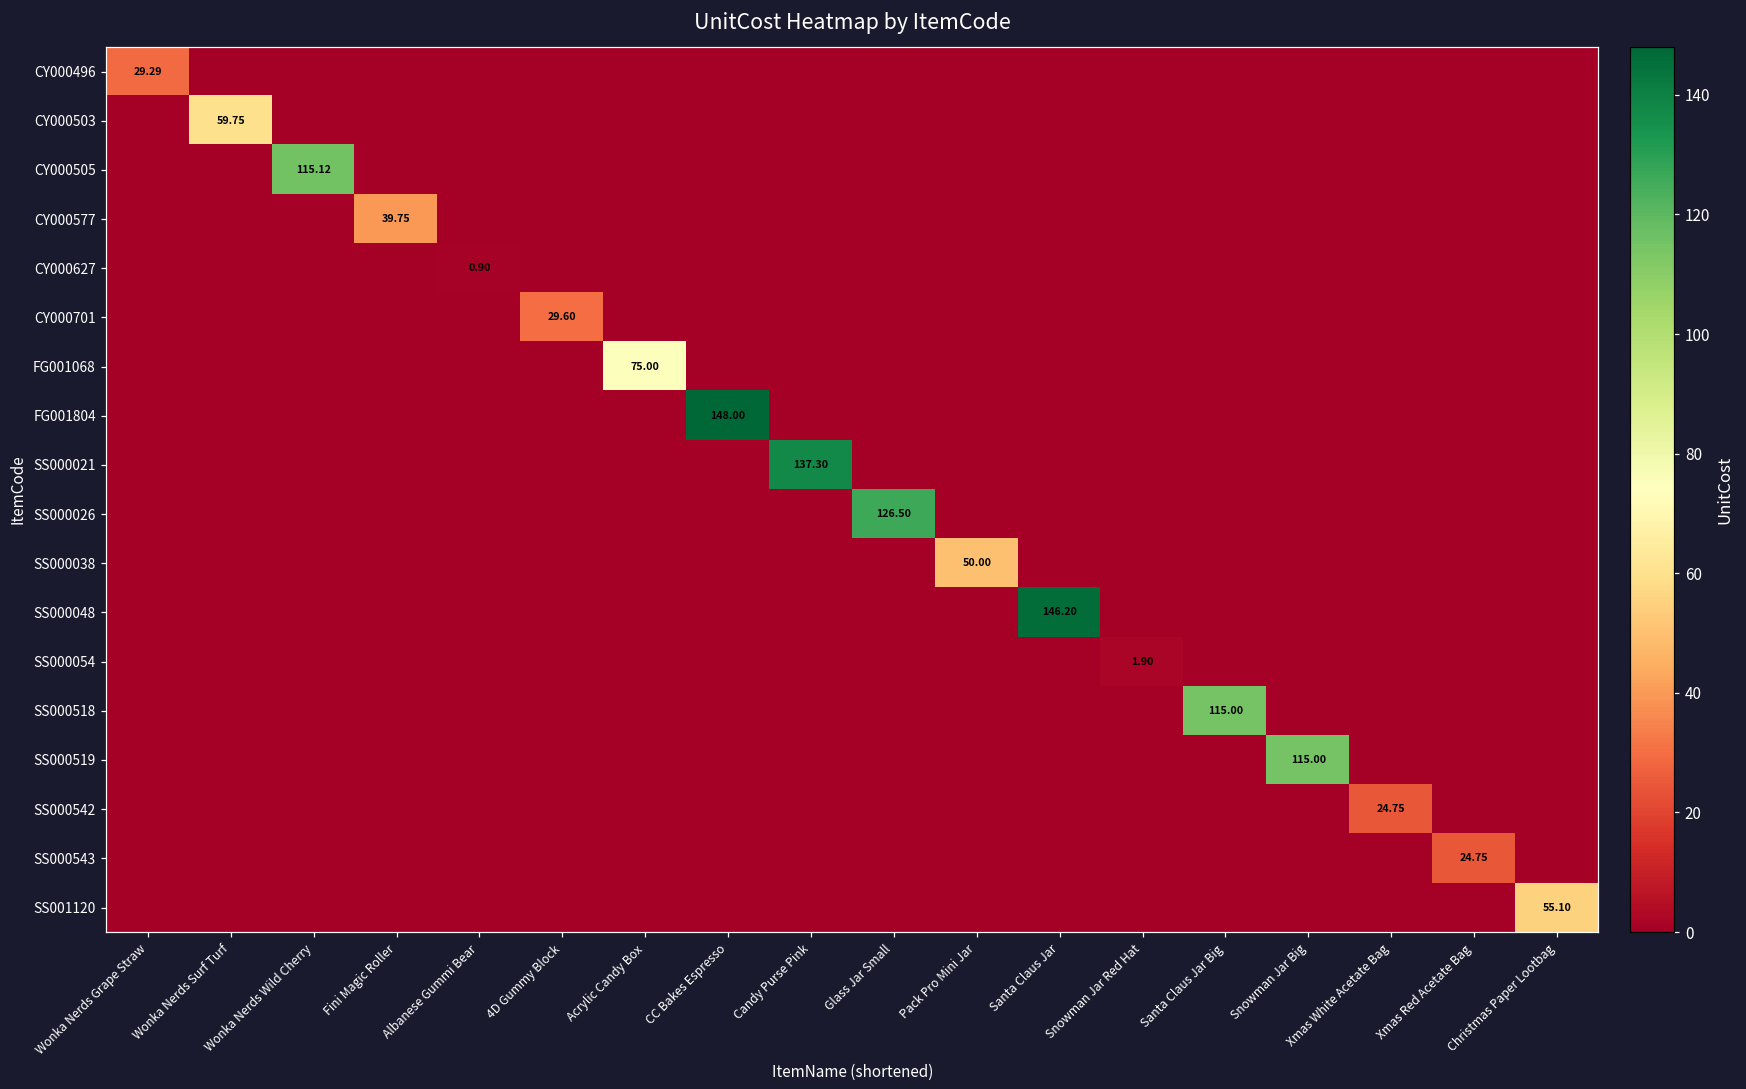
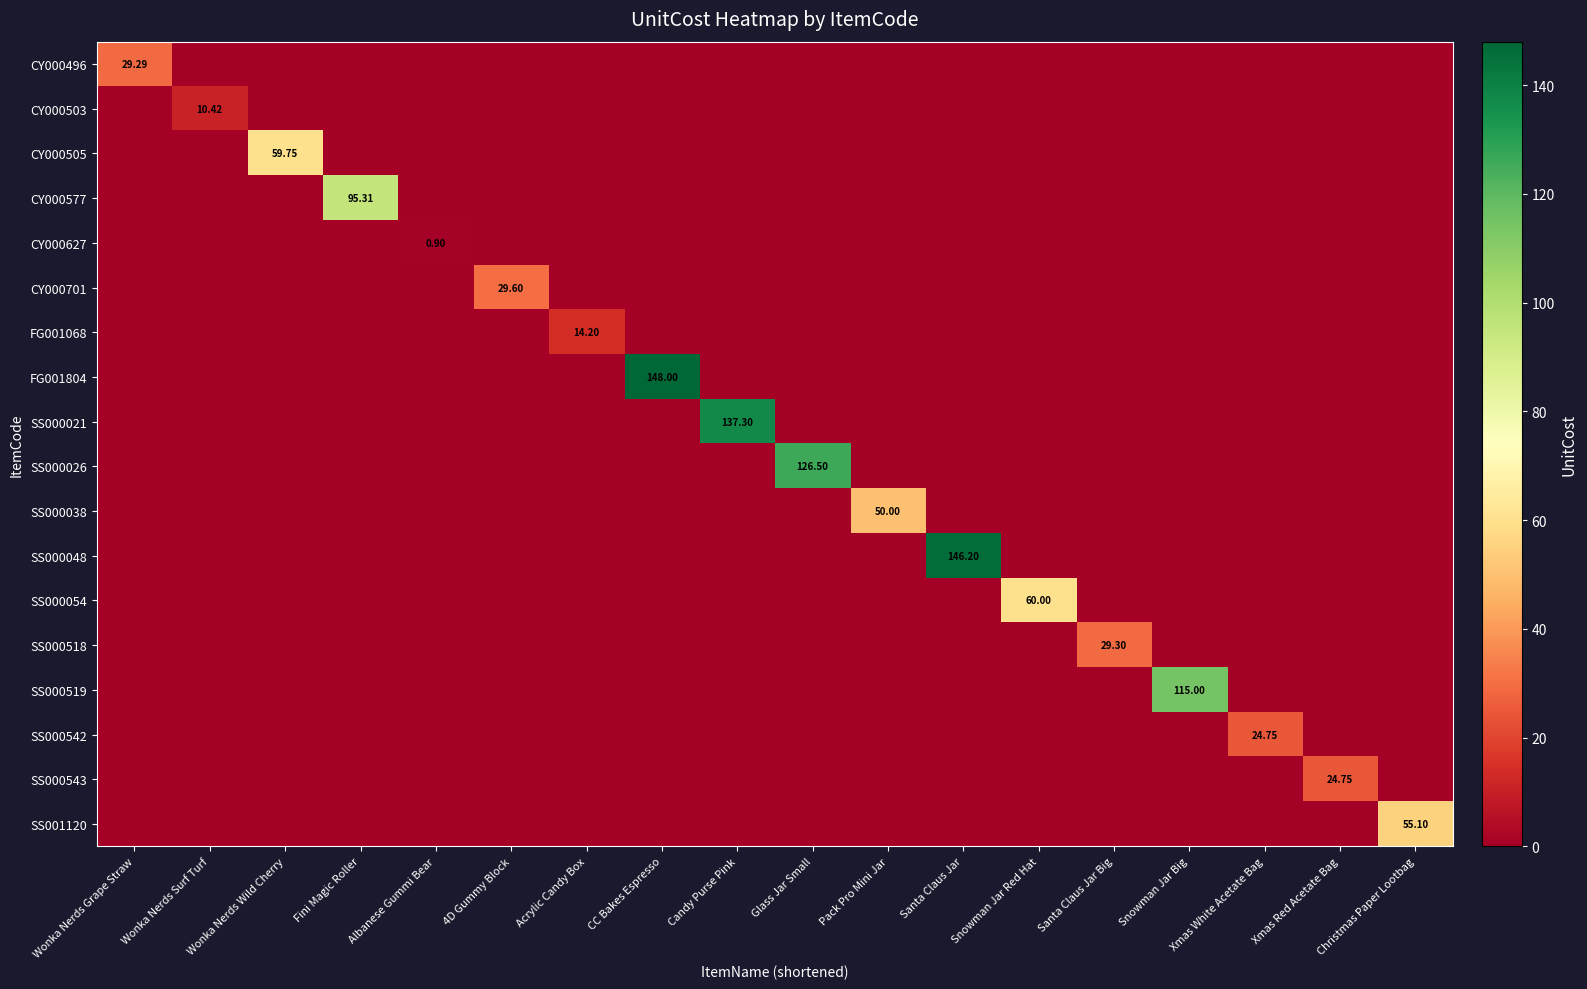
CY000503, Wonka Nerds Surf Turf: 59.75 -> 10.42
CY000505, Wonka Nerds Wild Cherry: 115.12 -> 59.75
CY000577, Fini Magic Roller: 39.75 -> 95.31
FG001068, Acrylic Candy Box: 75.00 -> 14.20
SS000054, Snowman Jar Red Hat: 1.90 -> 60.00
SS000518, Santa Claus Jar Big: 115.00 -> 29.30
